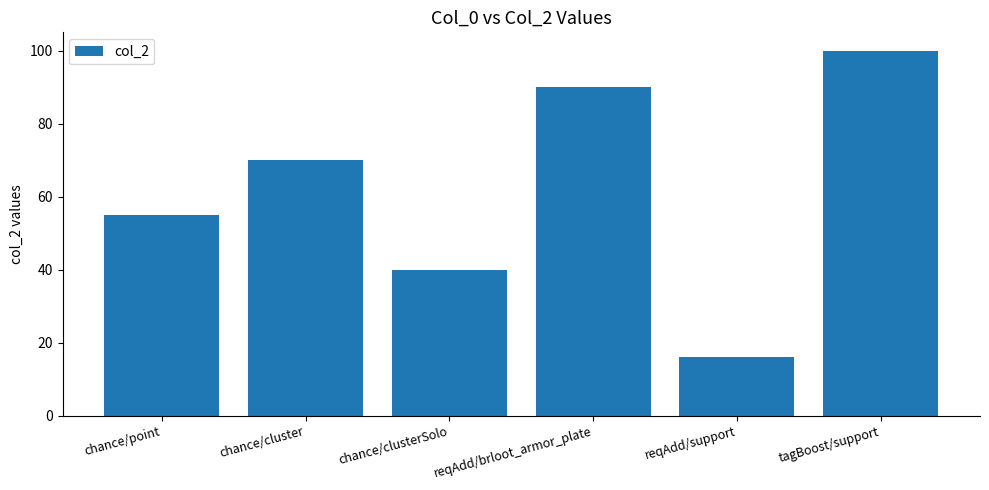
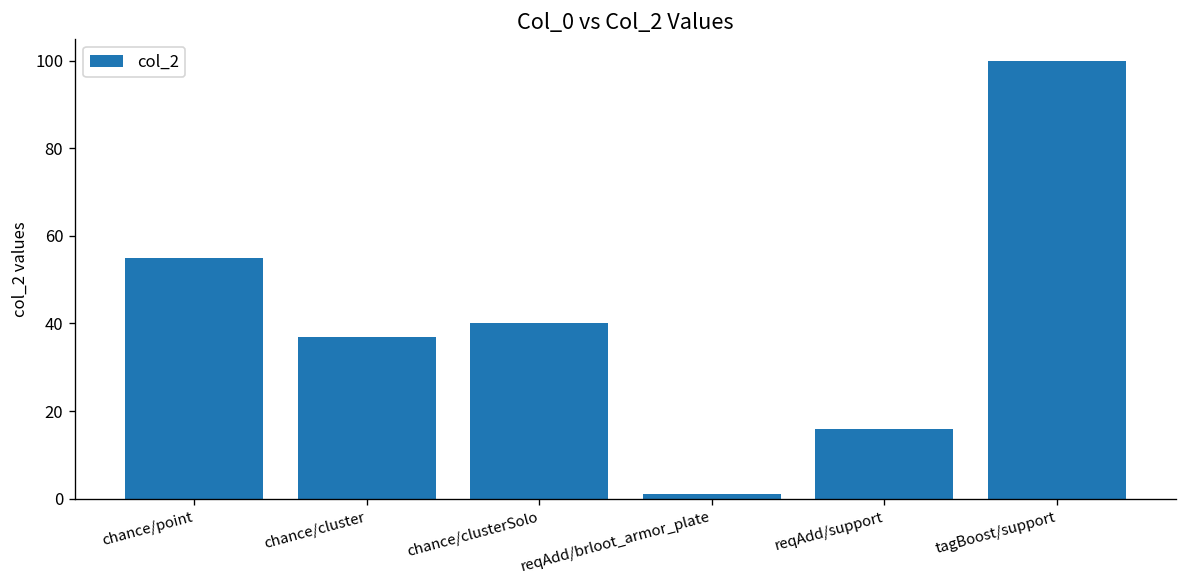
chance/cluster: 70 -> 37
reqAdd/brloot_armor_plate: 90 -> 1
